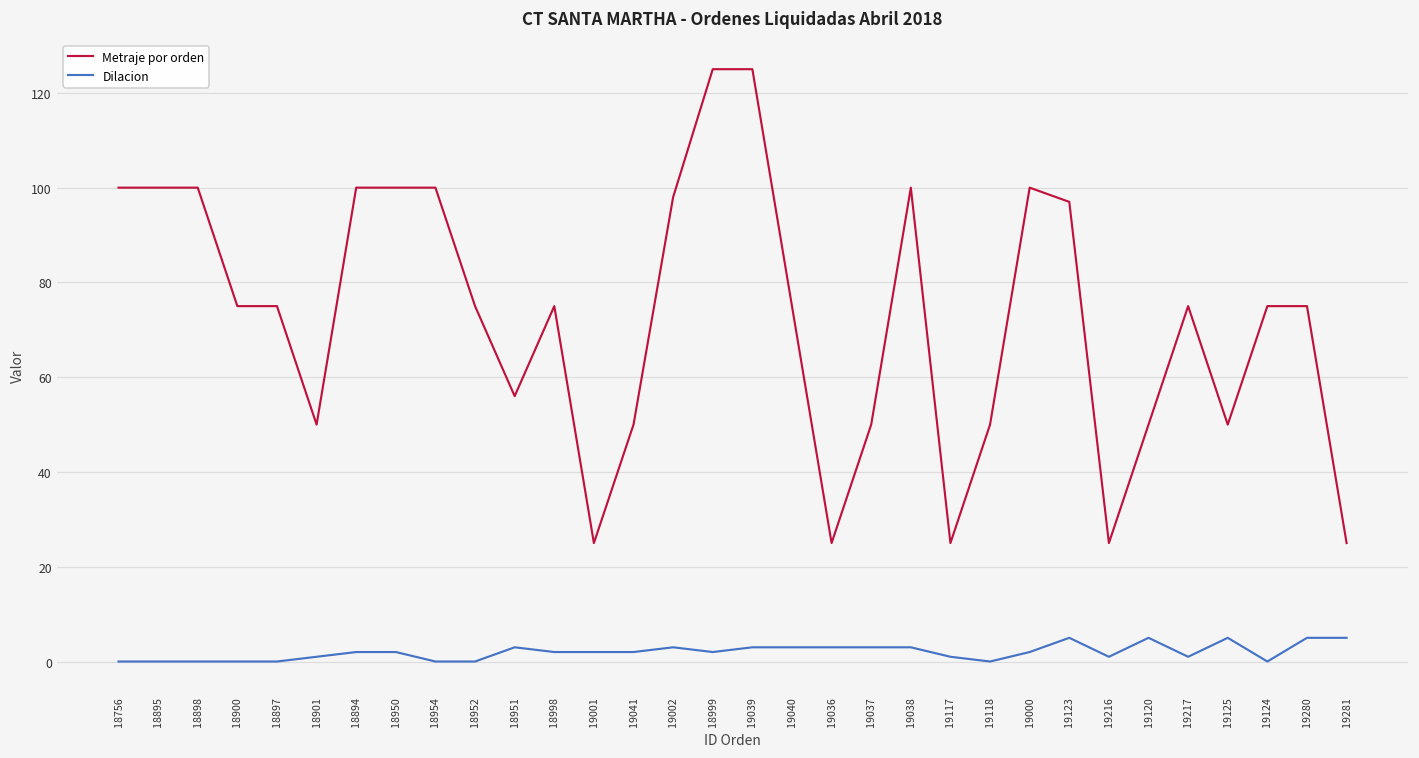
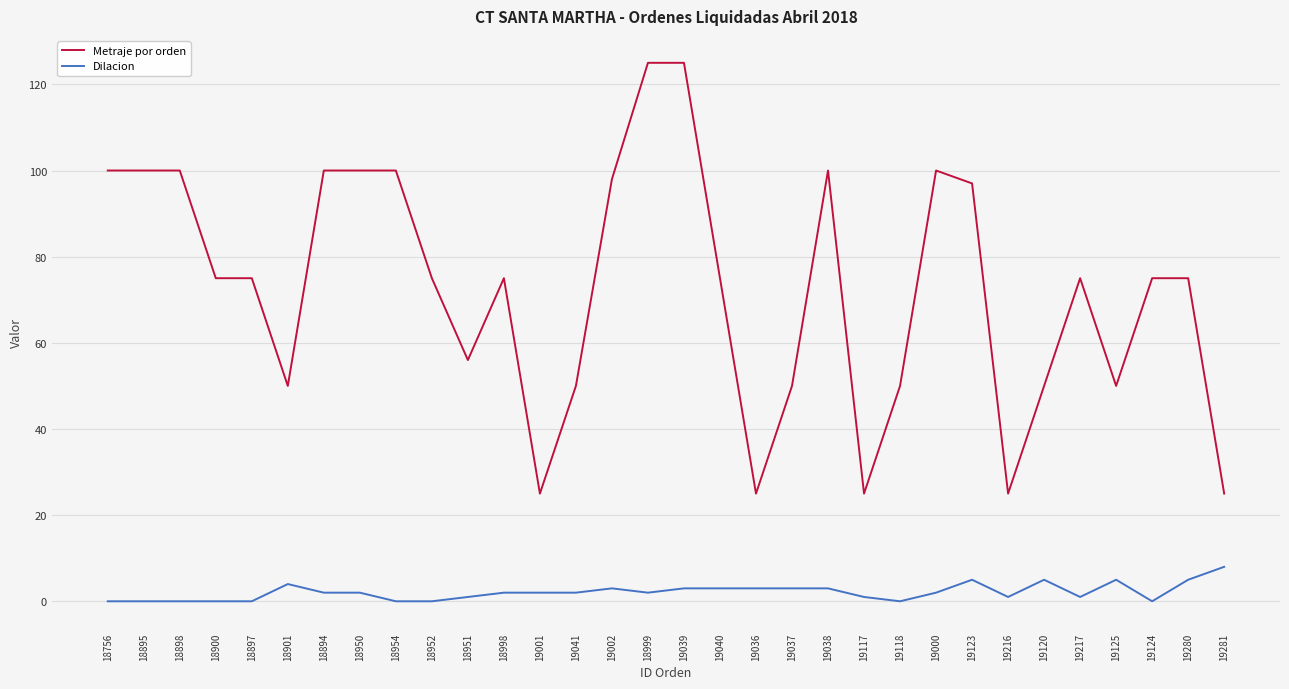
Dilacion, 18901: 1 -> 4
Dilacion, 18951: 3 -> 1
Dilacion, 19281: 5 -> 8
